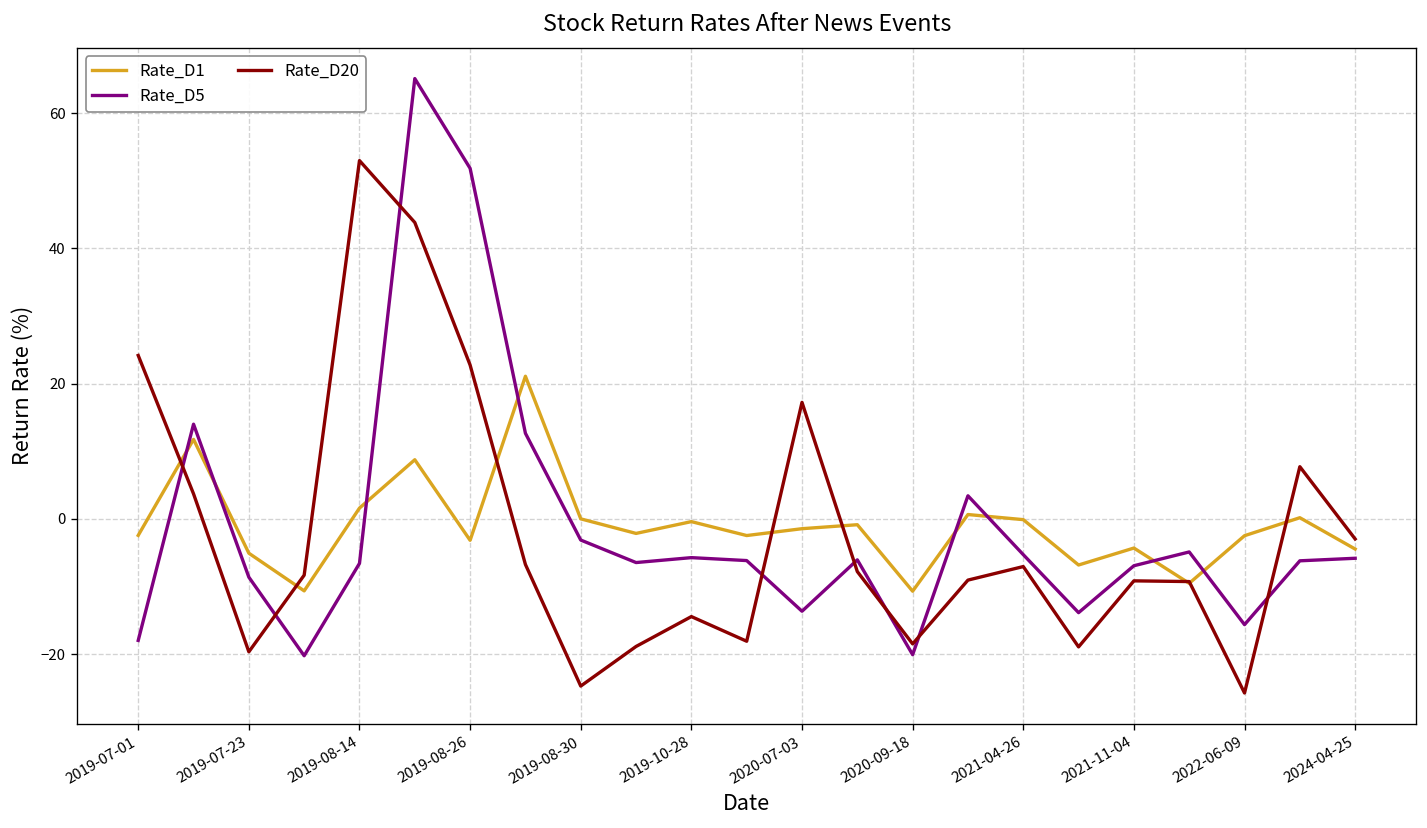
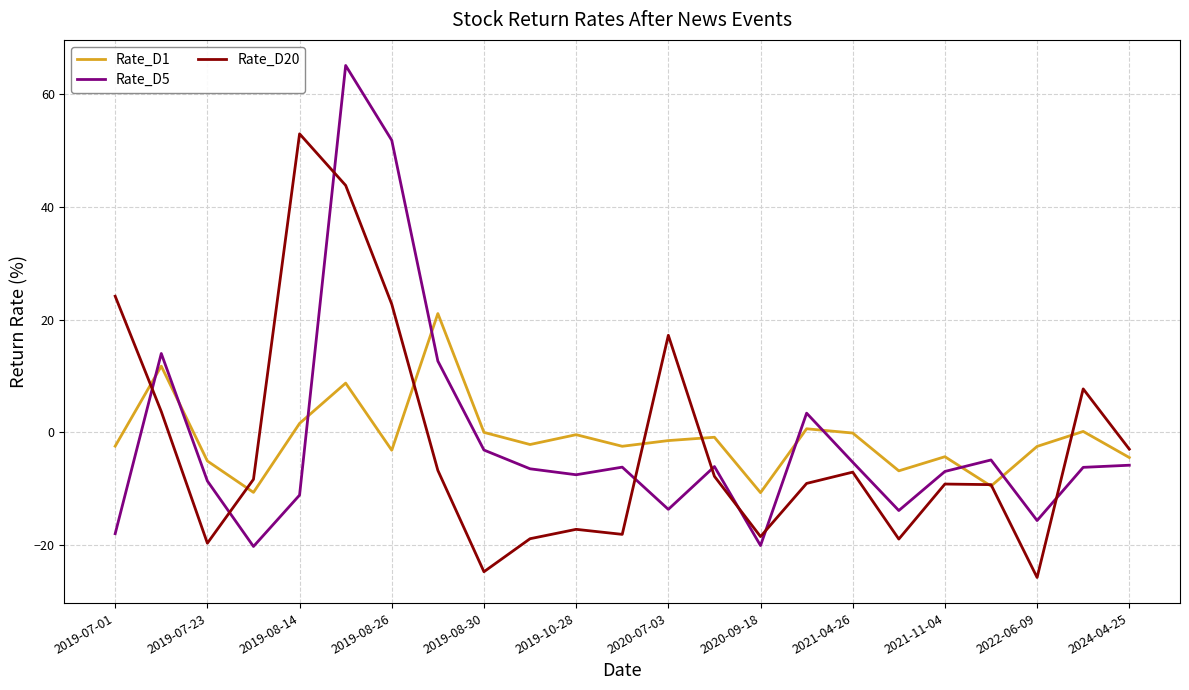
Rate_D5, 2019-08-14: -7 -> -11
Rate_D5, 2019-10-28: -6 -> -8
Rate_D20, 2019-10-28: -14 -> -17
